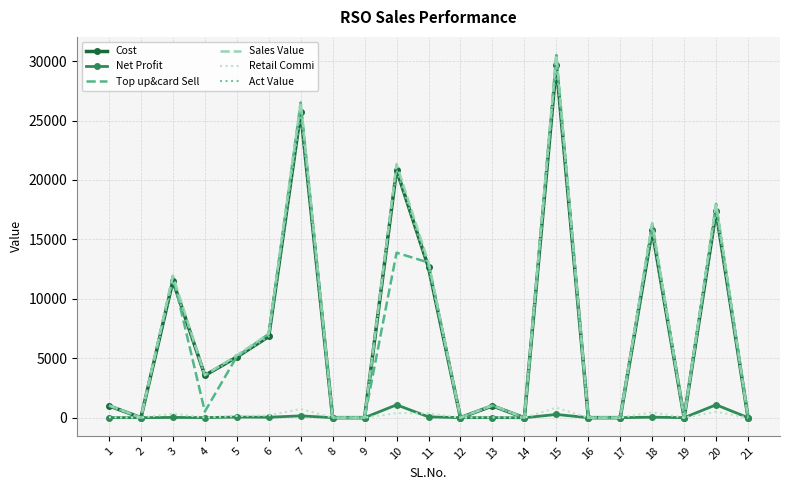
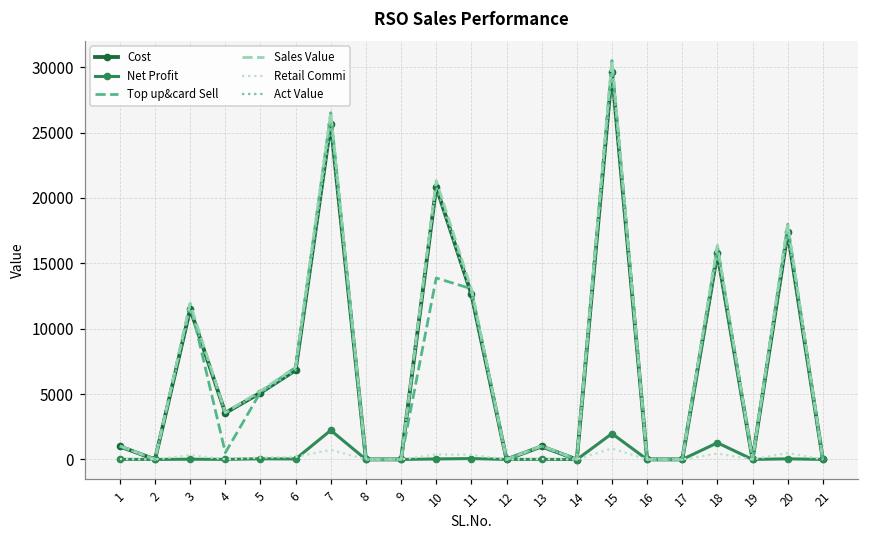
Net Profit, 7: 200 -> 2200
Net Profit, 10: 1100 -> 0
Net Profit, 15: 300 -> 2000
Net Profit, 18: 0 -> 1300
Net Profit, 20: 1100 -> 0
